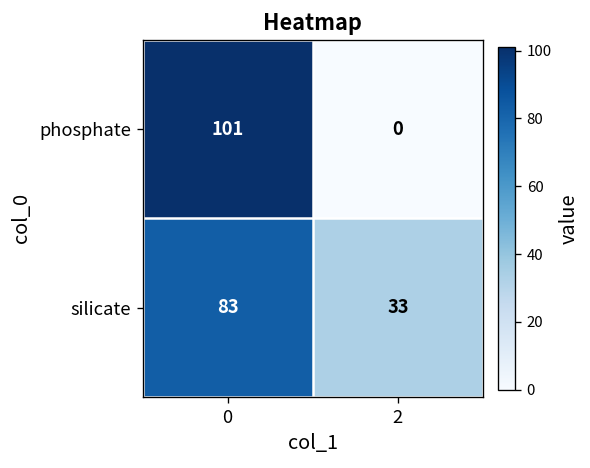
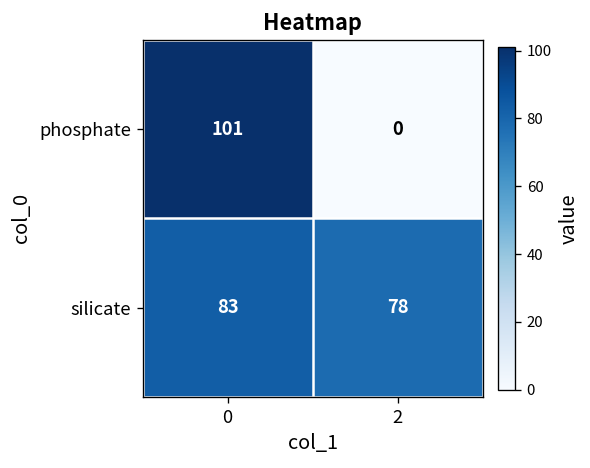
silicate, 2: 33 -> 78
